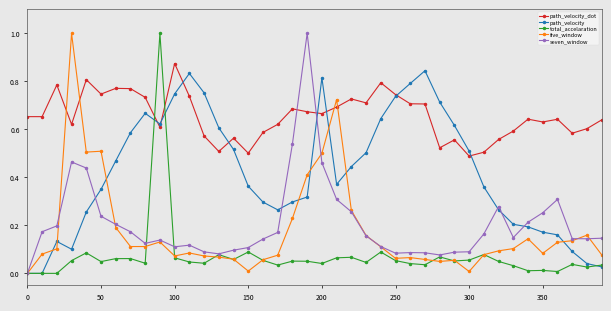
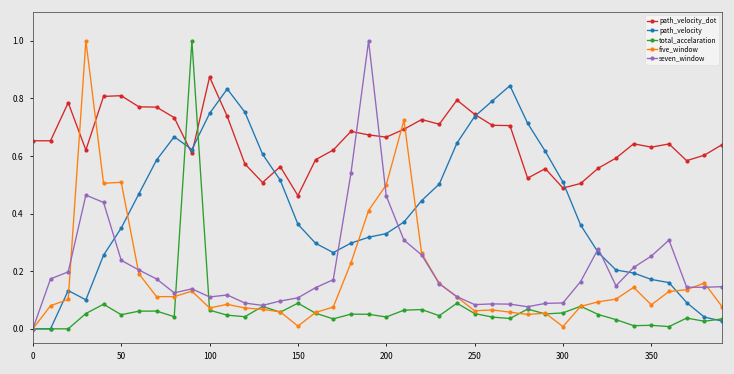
path_velocity_dot, 50: 0.75 -> 0.81
path_velocity_dot, 150: 0.50 -> 0.46
path_velocity, 200: 0.81 -> 0.33
